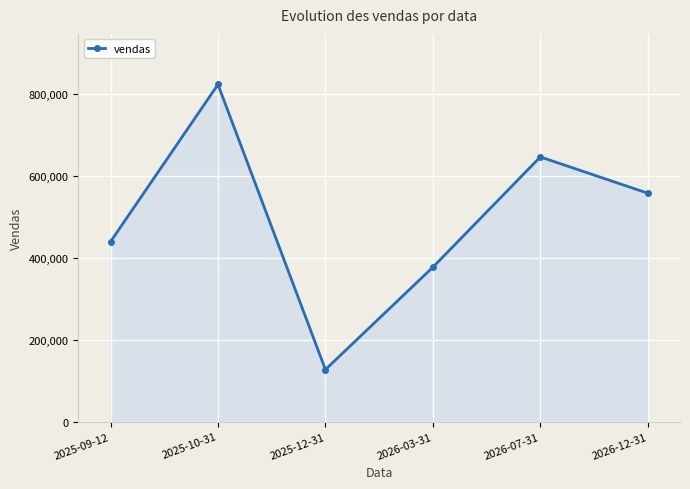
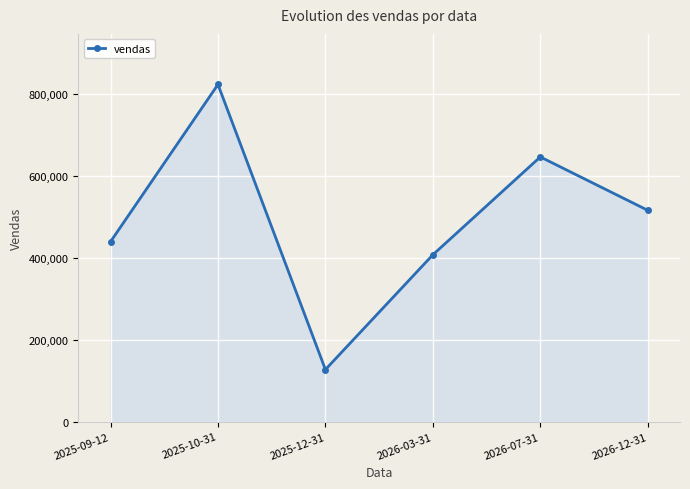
2026-03-31: 380,000 -> 410,000
2026-12-31: 560,000 -> 520,000
